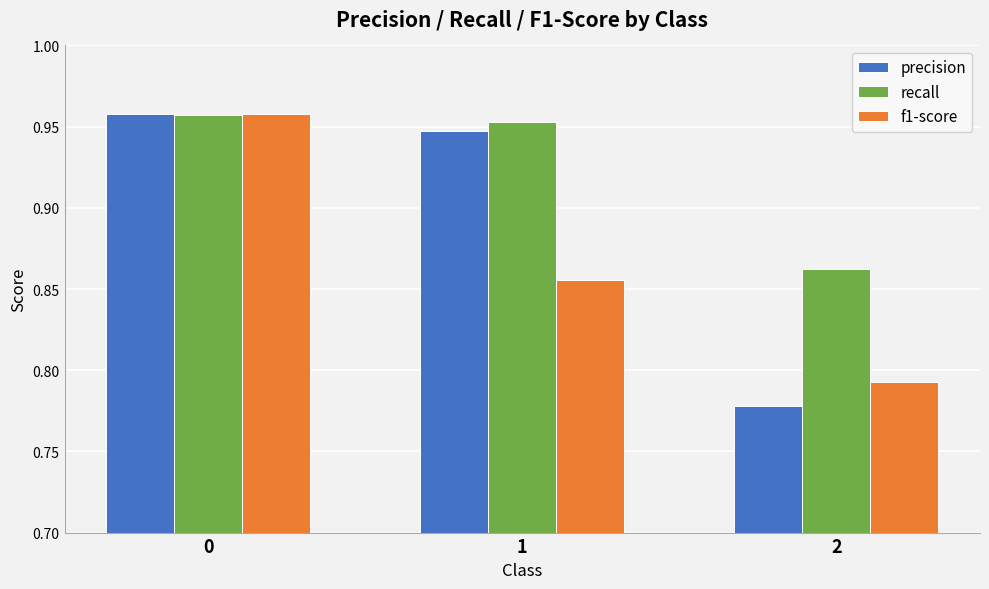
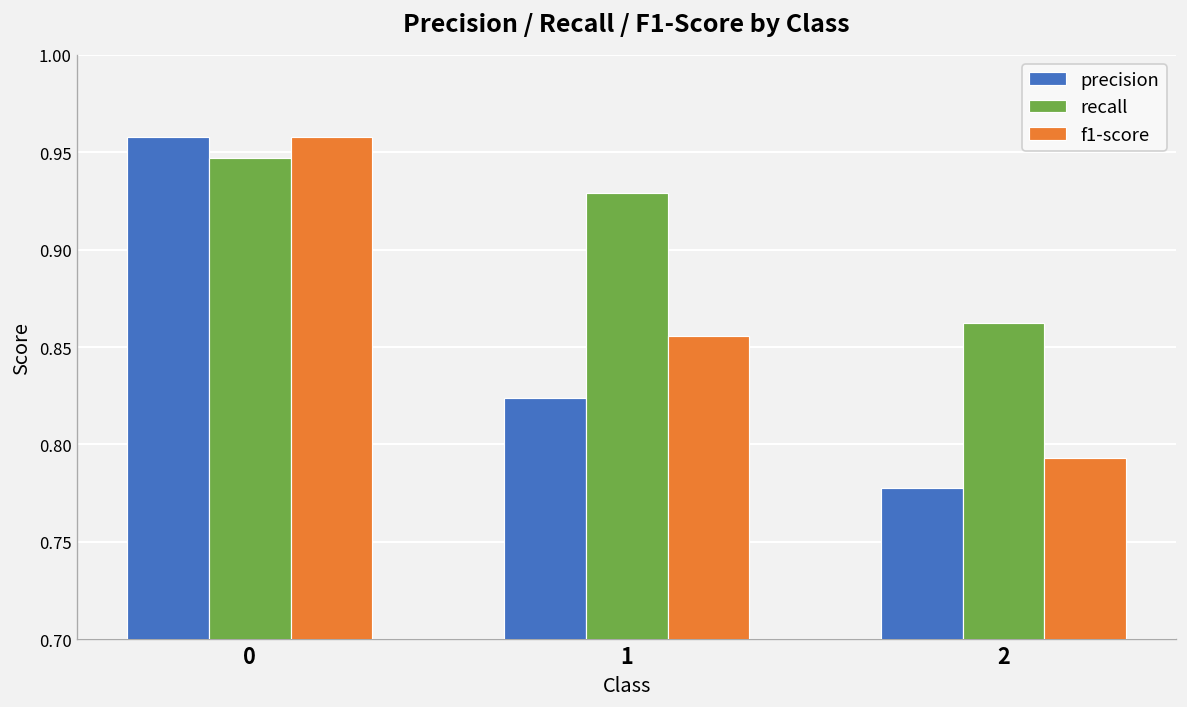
recall, 0: 0.957 -> 0.947
precision, 1: 0.947 -> 0.824
recall, 1: 0.953 -> 0.929
